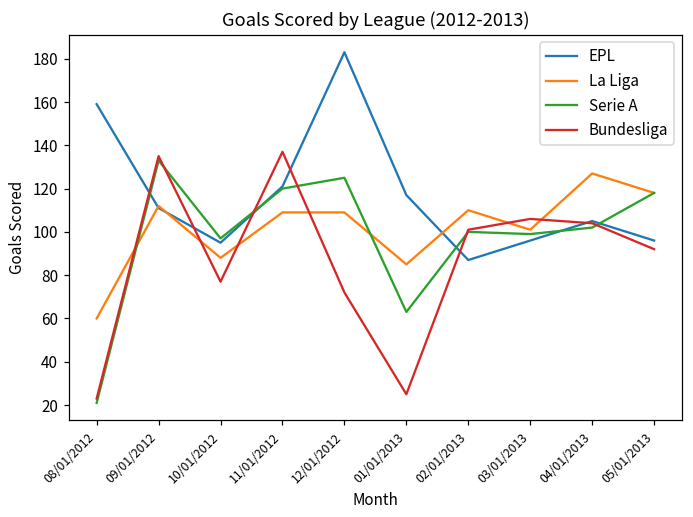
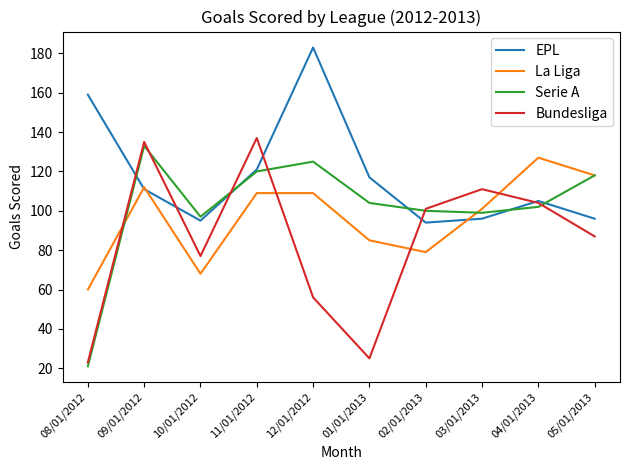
La Liga, 10/01/2012: 88 -> 68
Bundesliga, 12/01/2012: 72 -> 56
Serie A, 01/01/2013: 63 -> 104
EPL, 02/01/2013: 87 -> 94
La Liga, 02/01/2013: 110 -> 79
Bundesliga, 03/01/2013: 106 -> 111
Bundesliga, 05/01/2013: 92 -> 87
